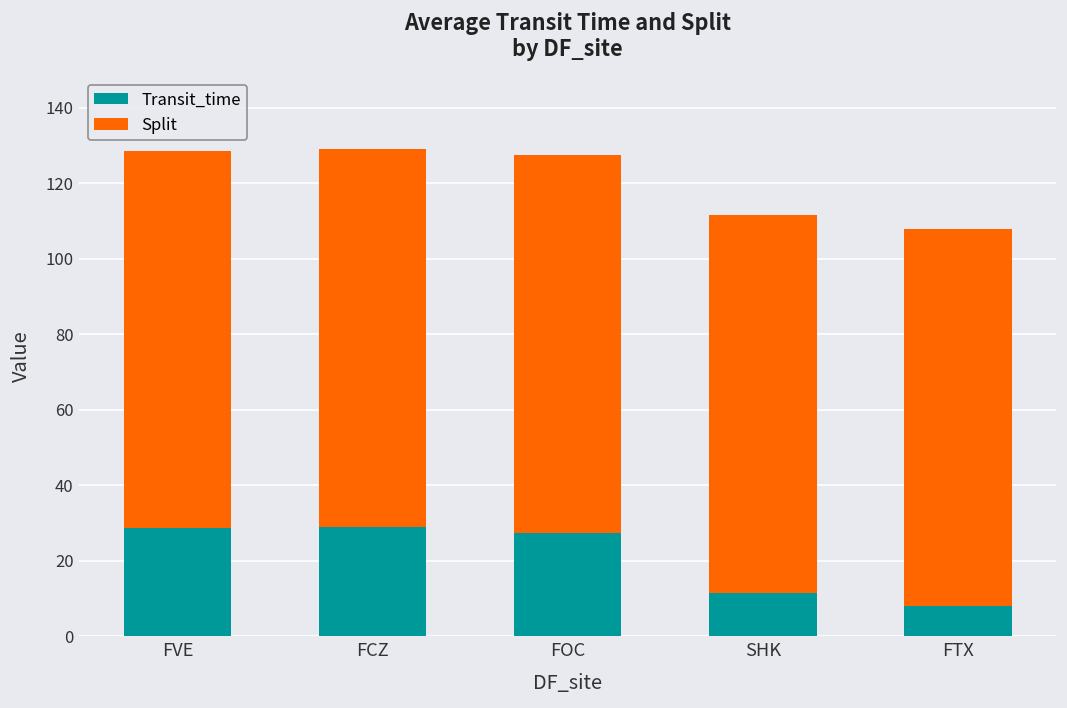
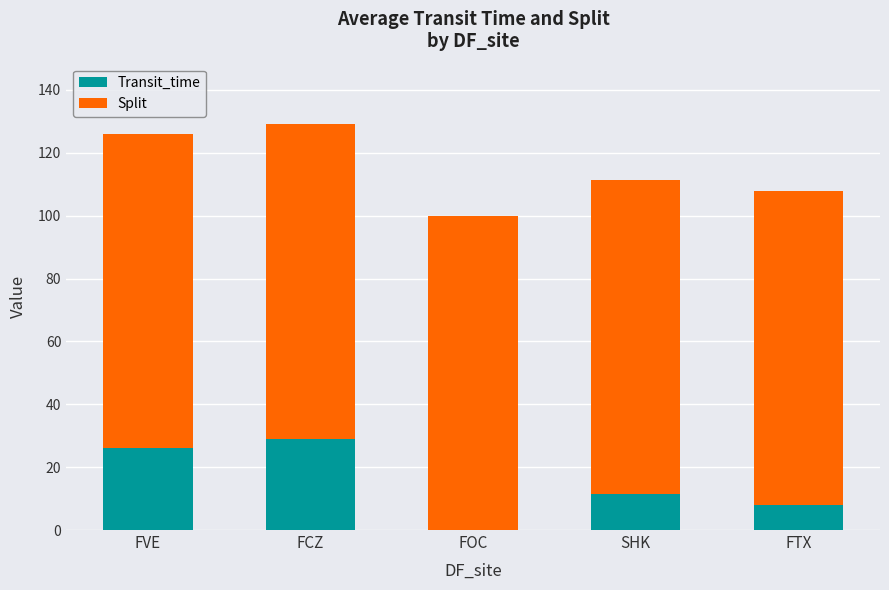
Transit_time, FVE: 29 -> 26
Transit_time, FOC: 27 -> 0
